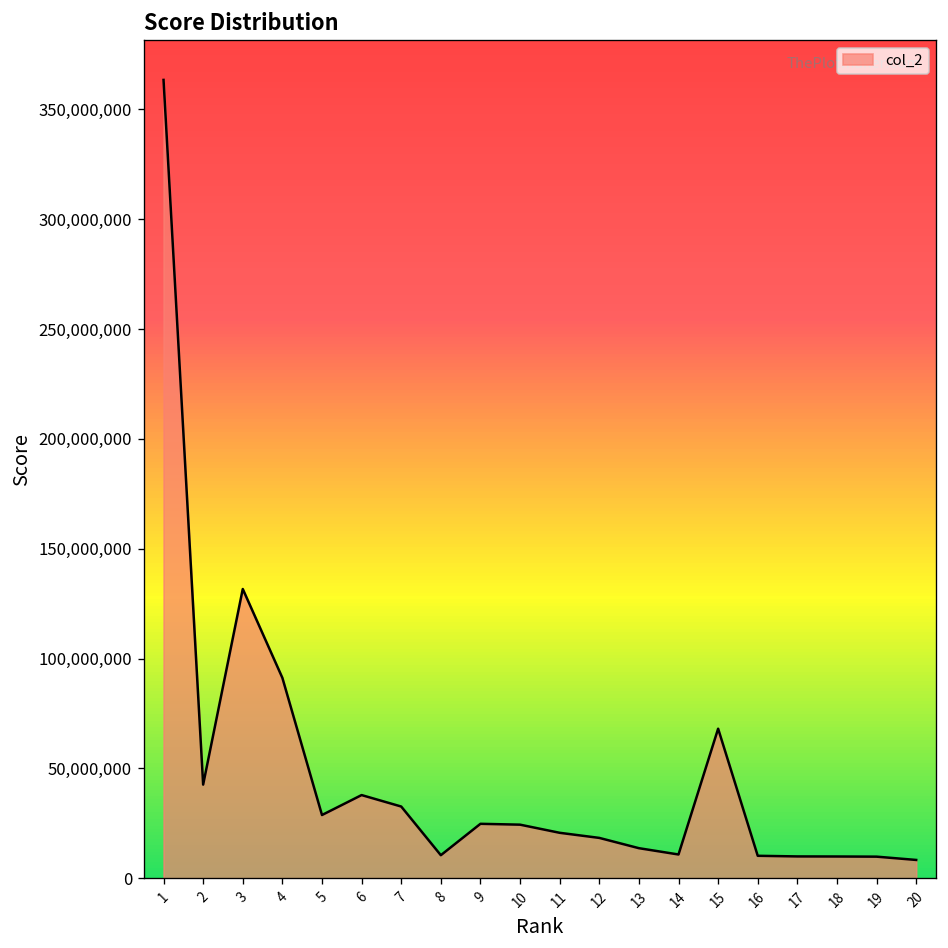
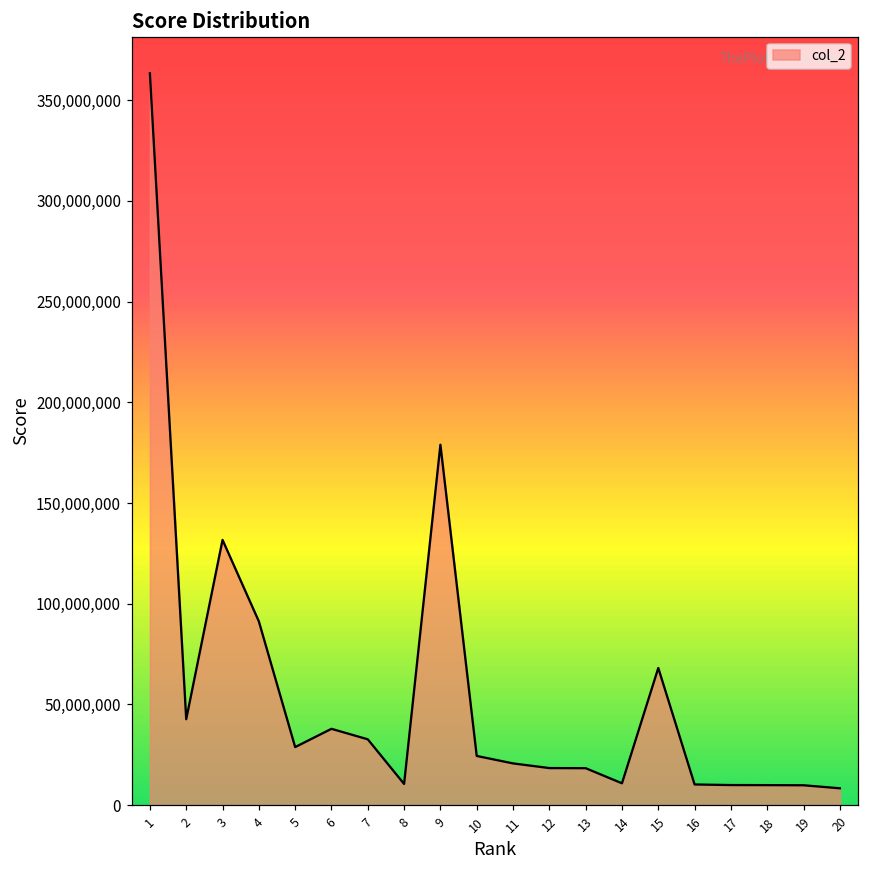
9: 25,000,000 -> 179,000,000
13: 14,000,000 -> 18,000,000
